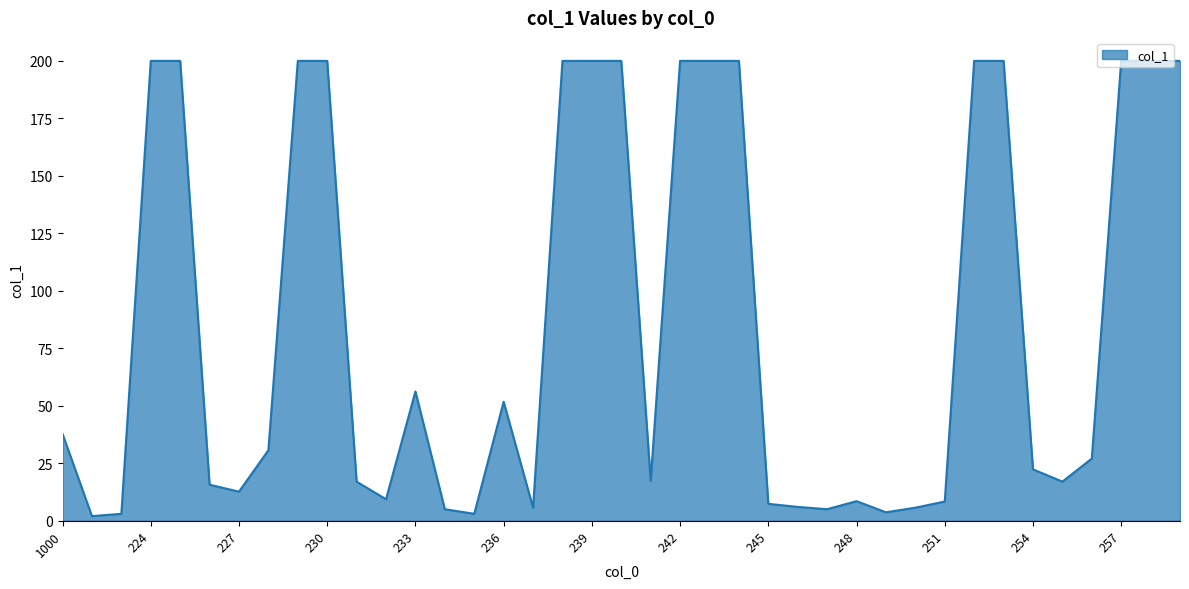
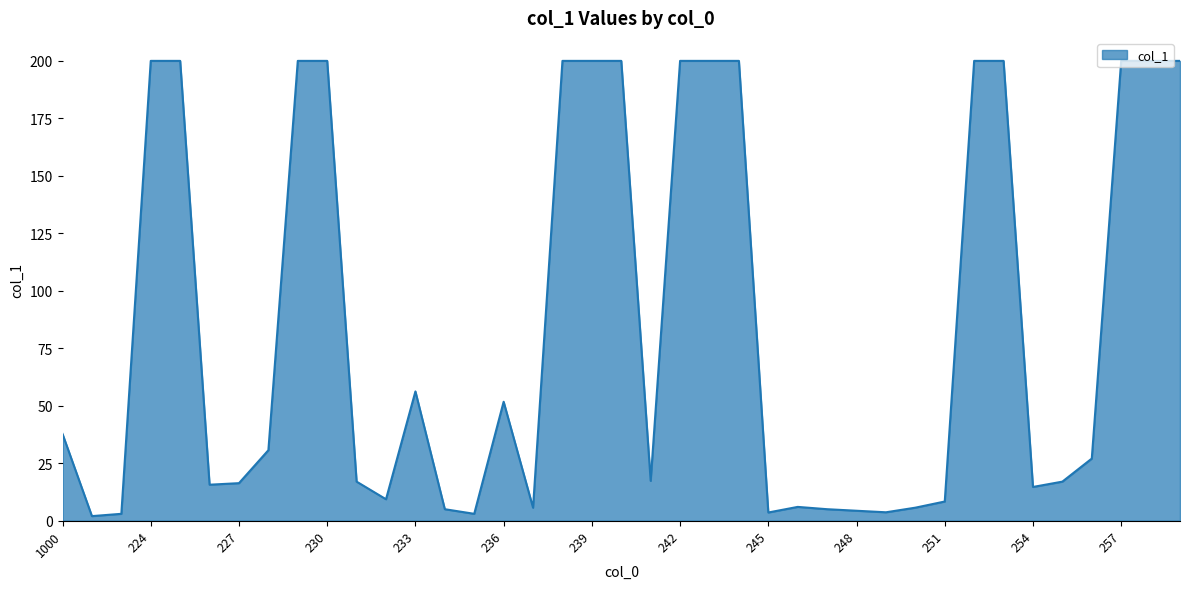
227: 13 -> 16
245: 7 -> 4
248: 9 -> 4
254: 22 -> 15
